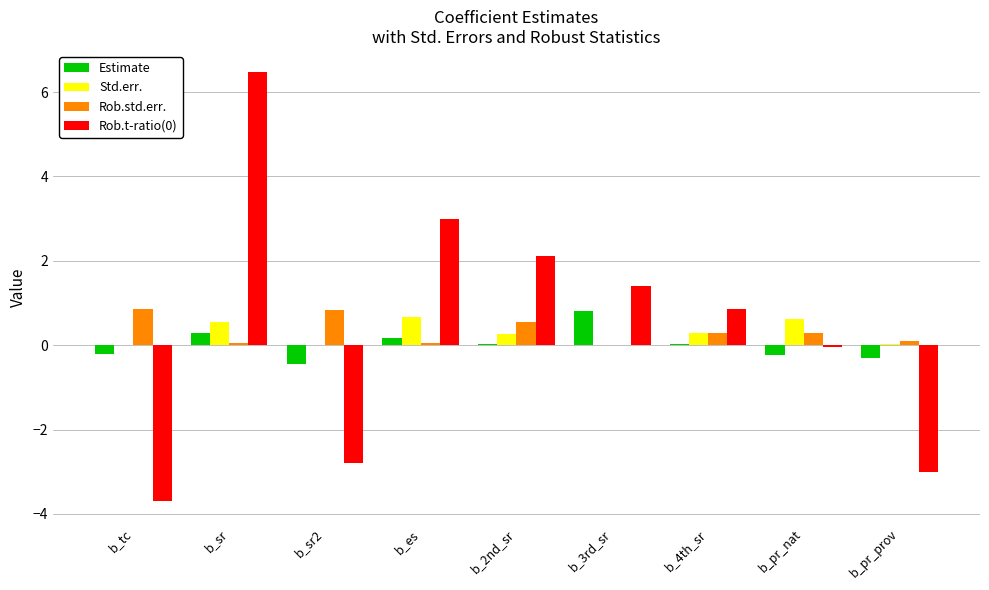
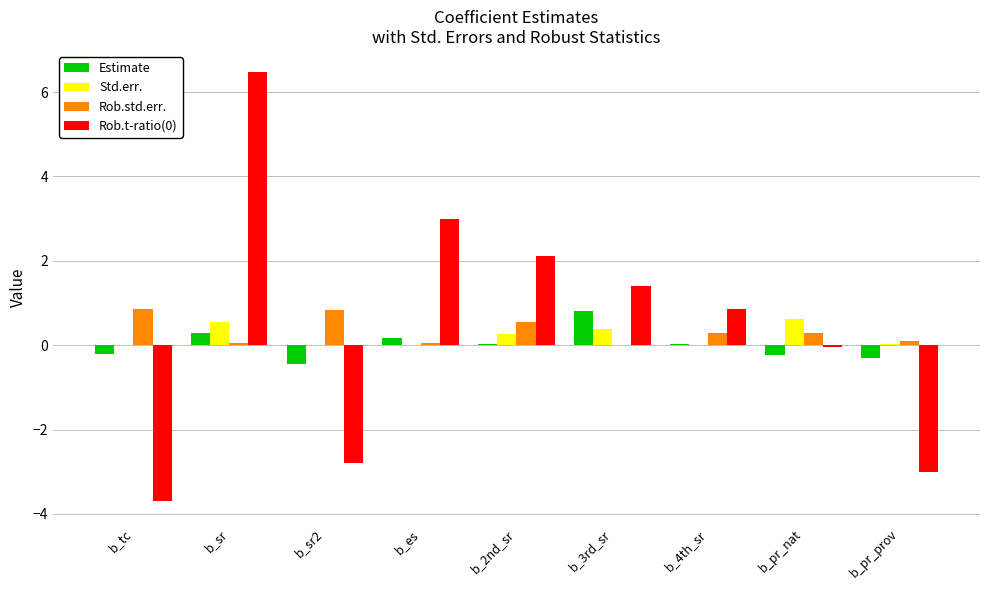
Std.err., b_es: 0.7 -> 0.0
Std.err., b_3rd_sr: 0.0 -> 0.4
Std.err., b_4th_sr: 0.3 -> 0.0
